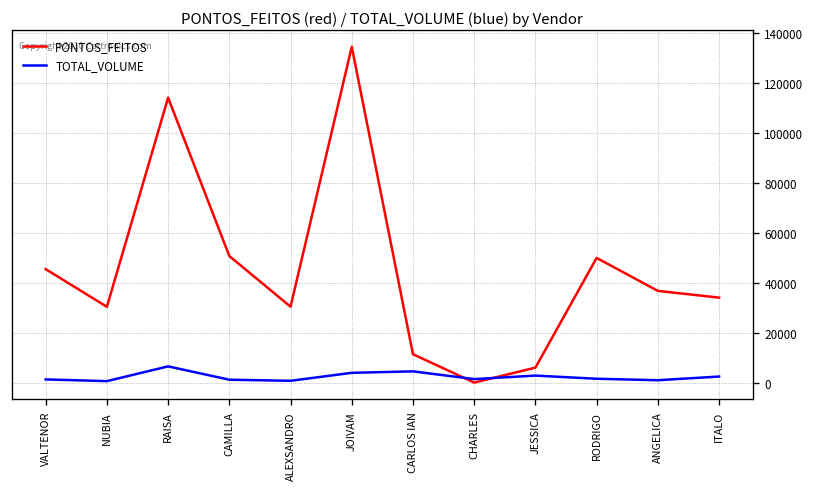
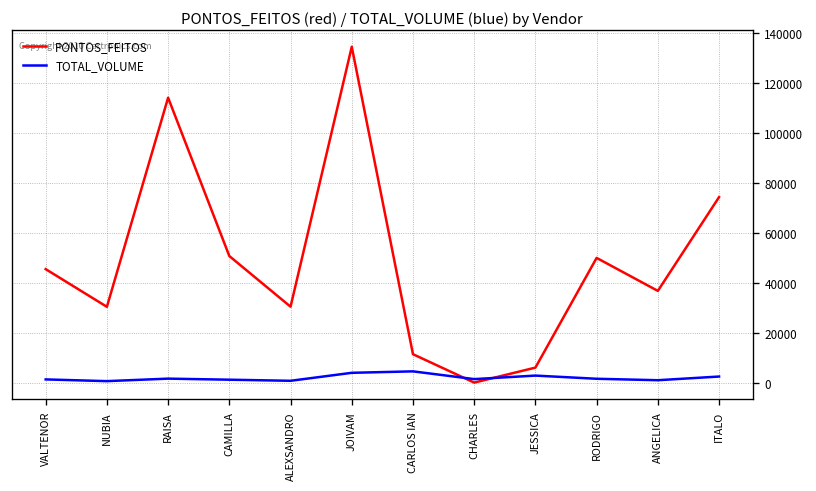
TOTAL_VOLUME, RAISA: 7000 -> 2000
PONTOS_FEITOS, ITALO: 34000 -> 74000
